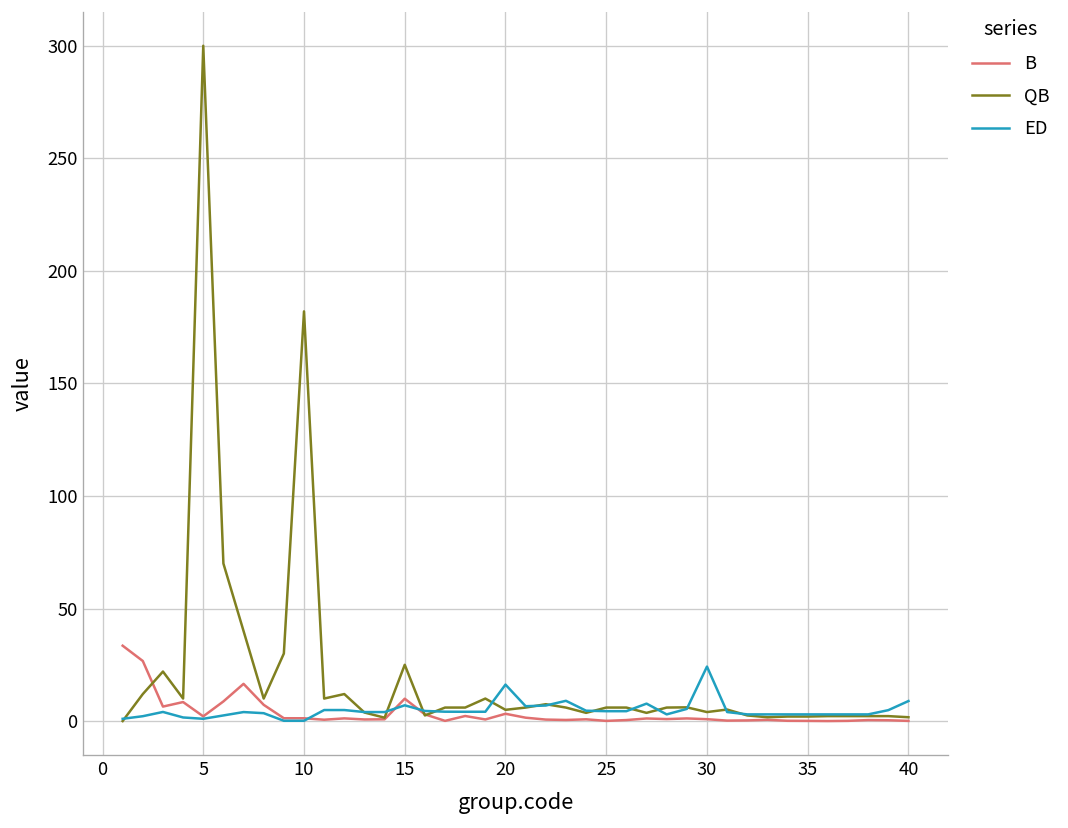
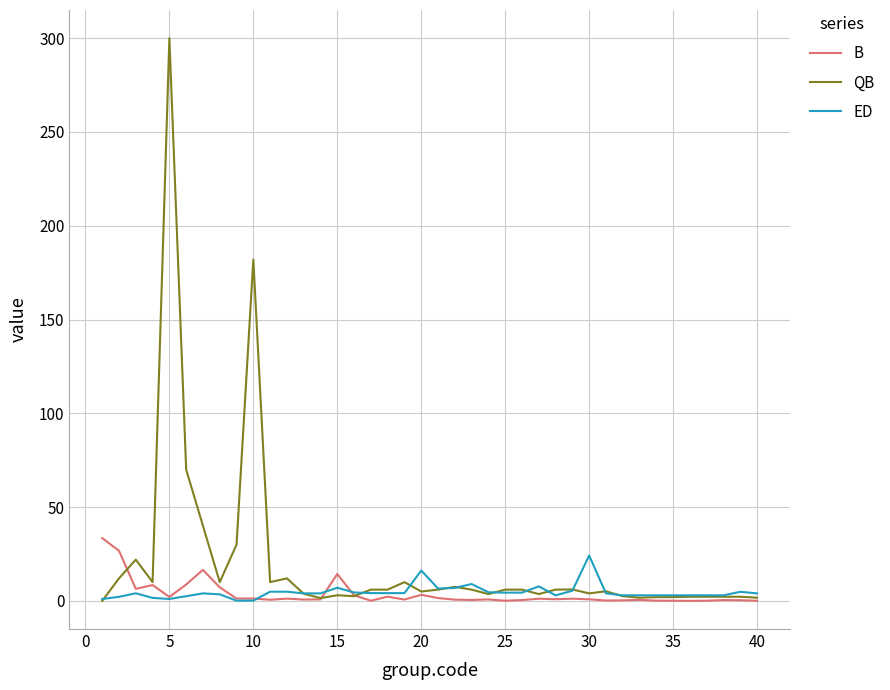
B, 15: 10 -> 14
QB, 15: 25 -> 3
ED, 40: 9 -> 4
